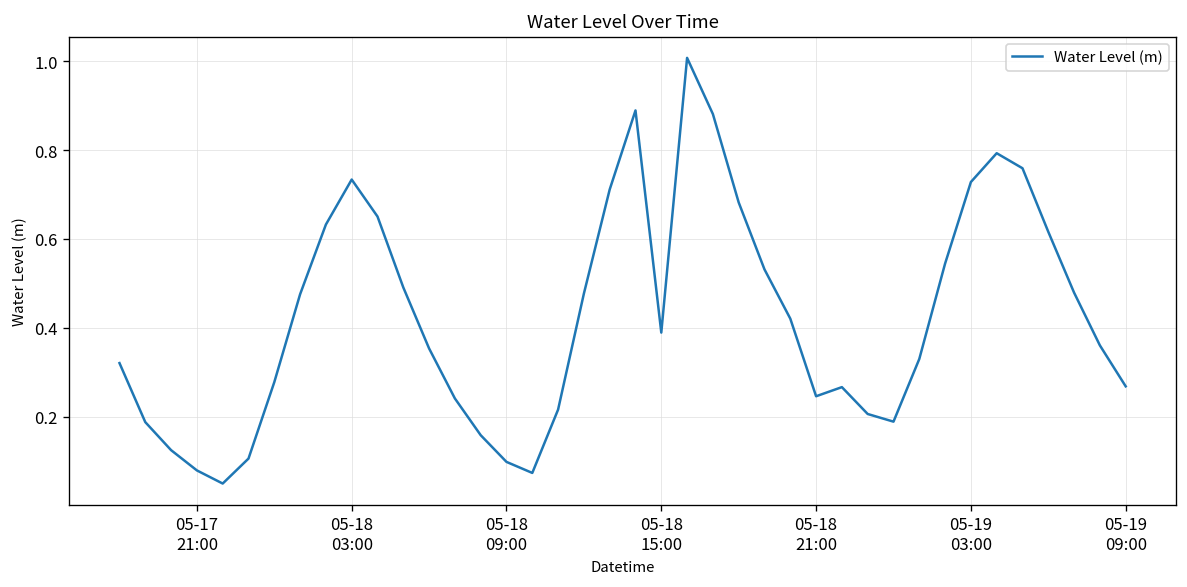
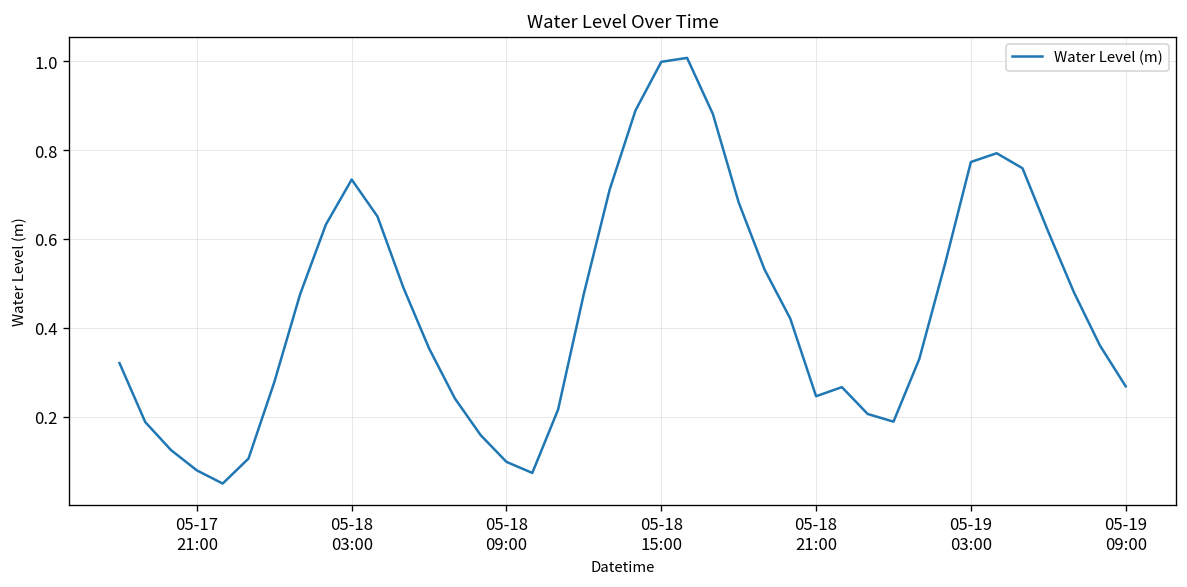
05-18 15:00: 0.39 -> 1.00
05-19 03:00: 0.73 -> 0.77
